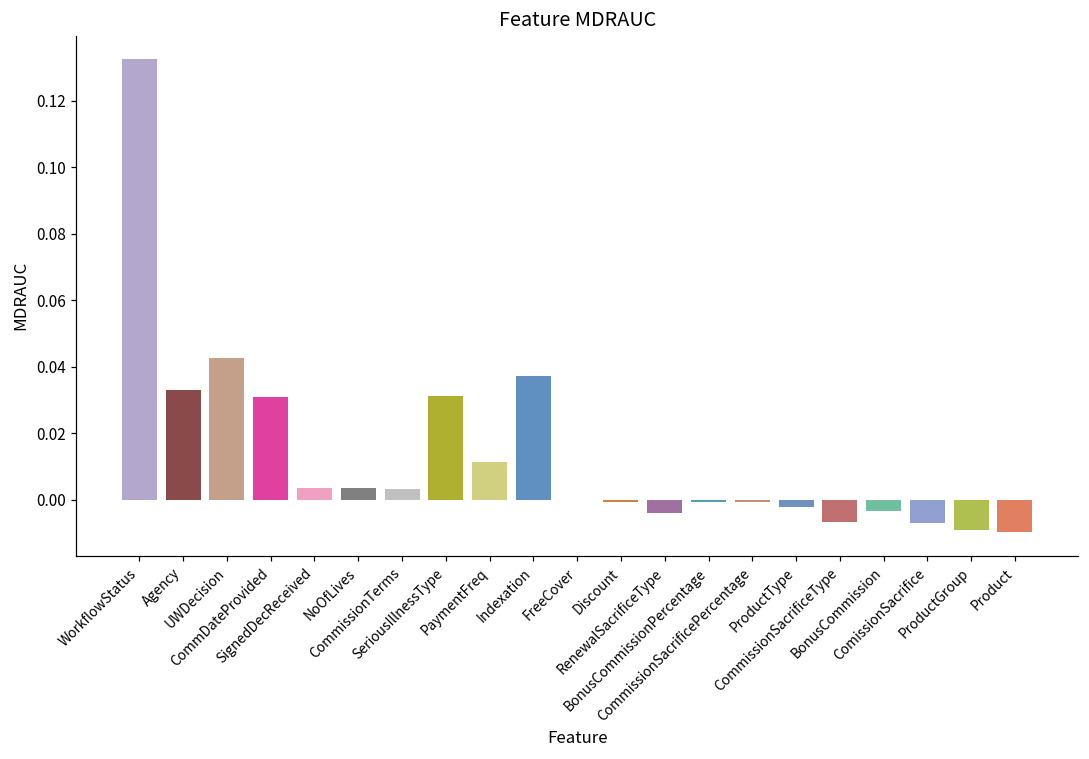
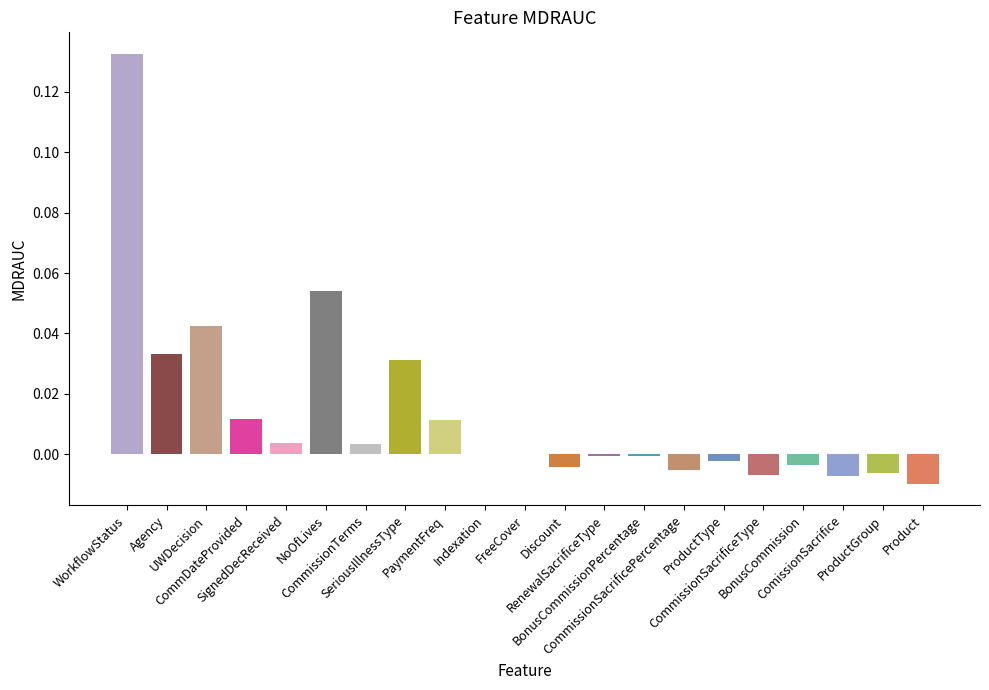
CommDateProvided: 0.031 -> 0.012
NoOfLives: 0.004 -> 0.054
Indexation: 0.037 -> 0.000
Discount: -0.001 -> -0.004
RenewalSacrificeType: -0.004 -> -0.001
CommissionSacrificePercentage: -0.001 -> -0.005
ProductGroup: -0.009 -> -0.006
